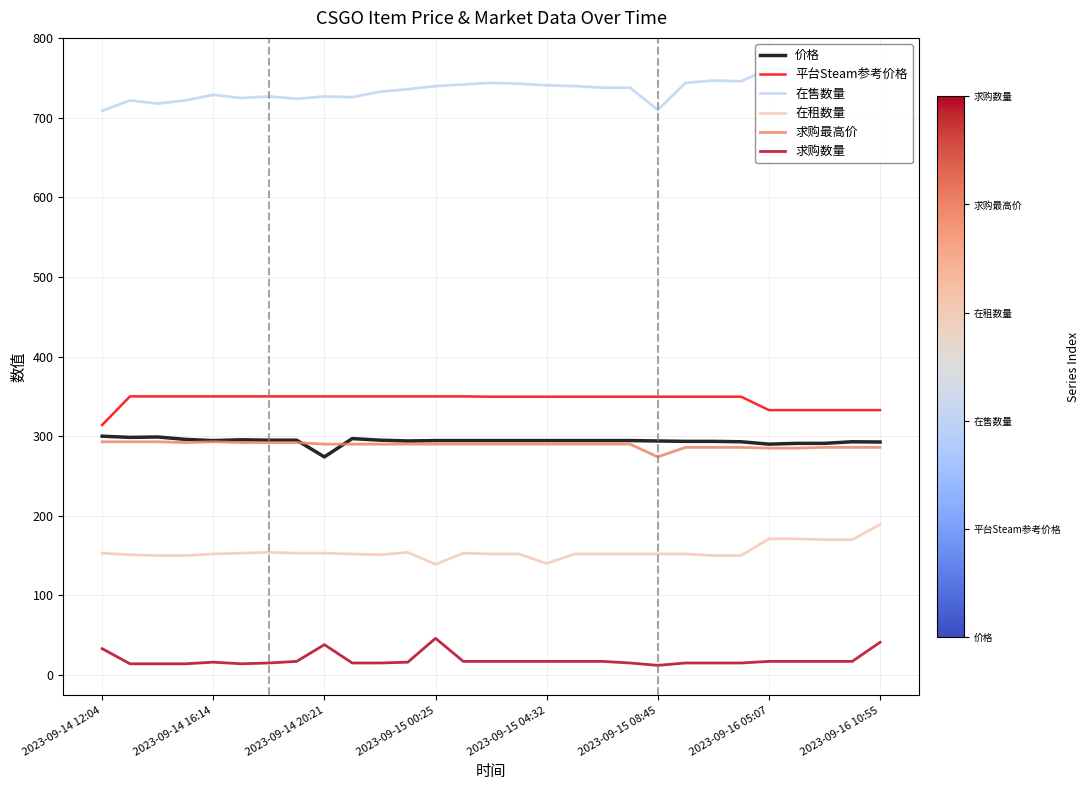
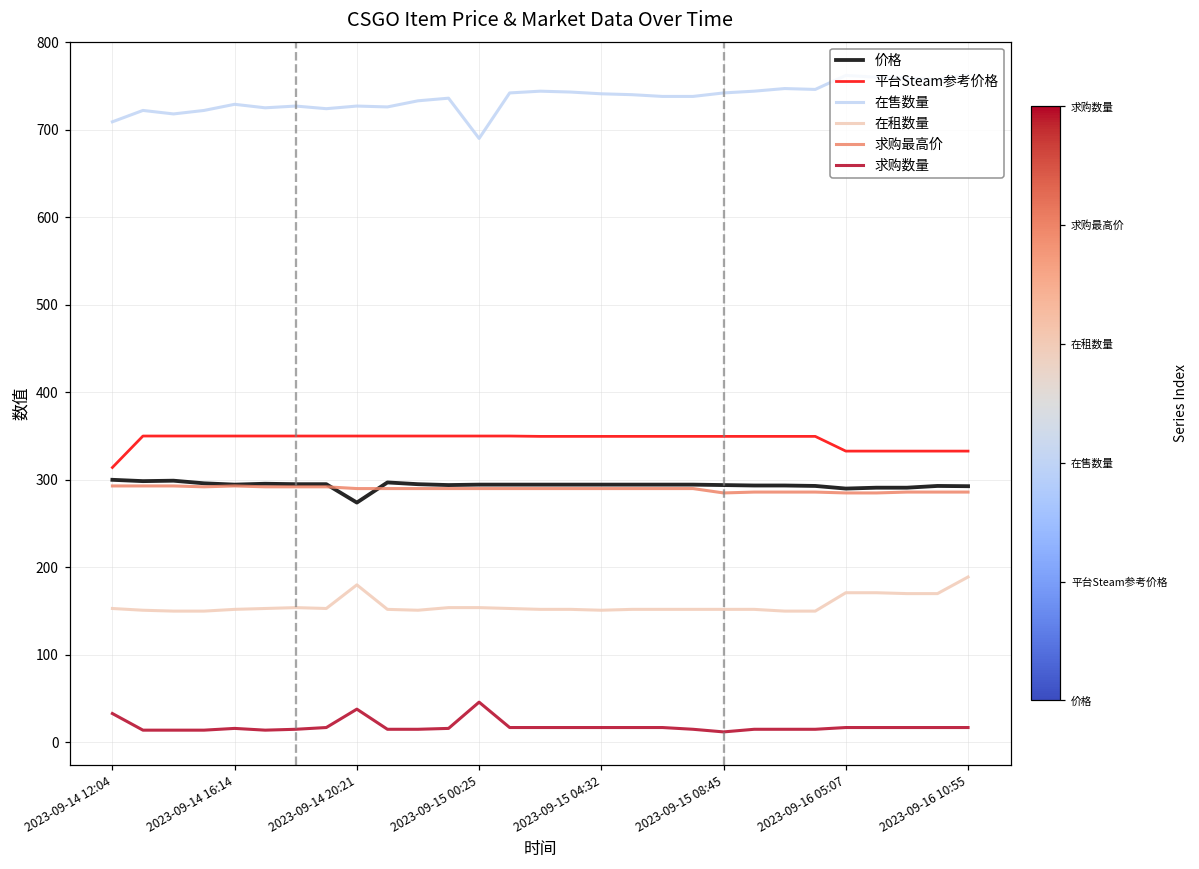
在租数量, 2023-09-14 20:21: 150 -> 180
在售数量, 2023-09-15 00:25: 740 -> 690
在租数量, 2023-09-15 00:25: 140 -> 150
在租数量, 2023-09-15 04:32: 140 -> 150
在售数量, 2023-09-15 08:45: 710 -> 740
求购最高价, 2023-09-15 08:45: 270 -> 290
求购数量, 2023-09-16 10:55: 40 -> 20
